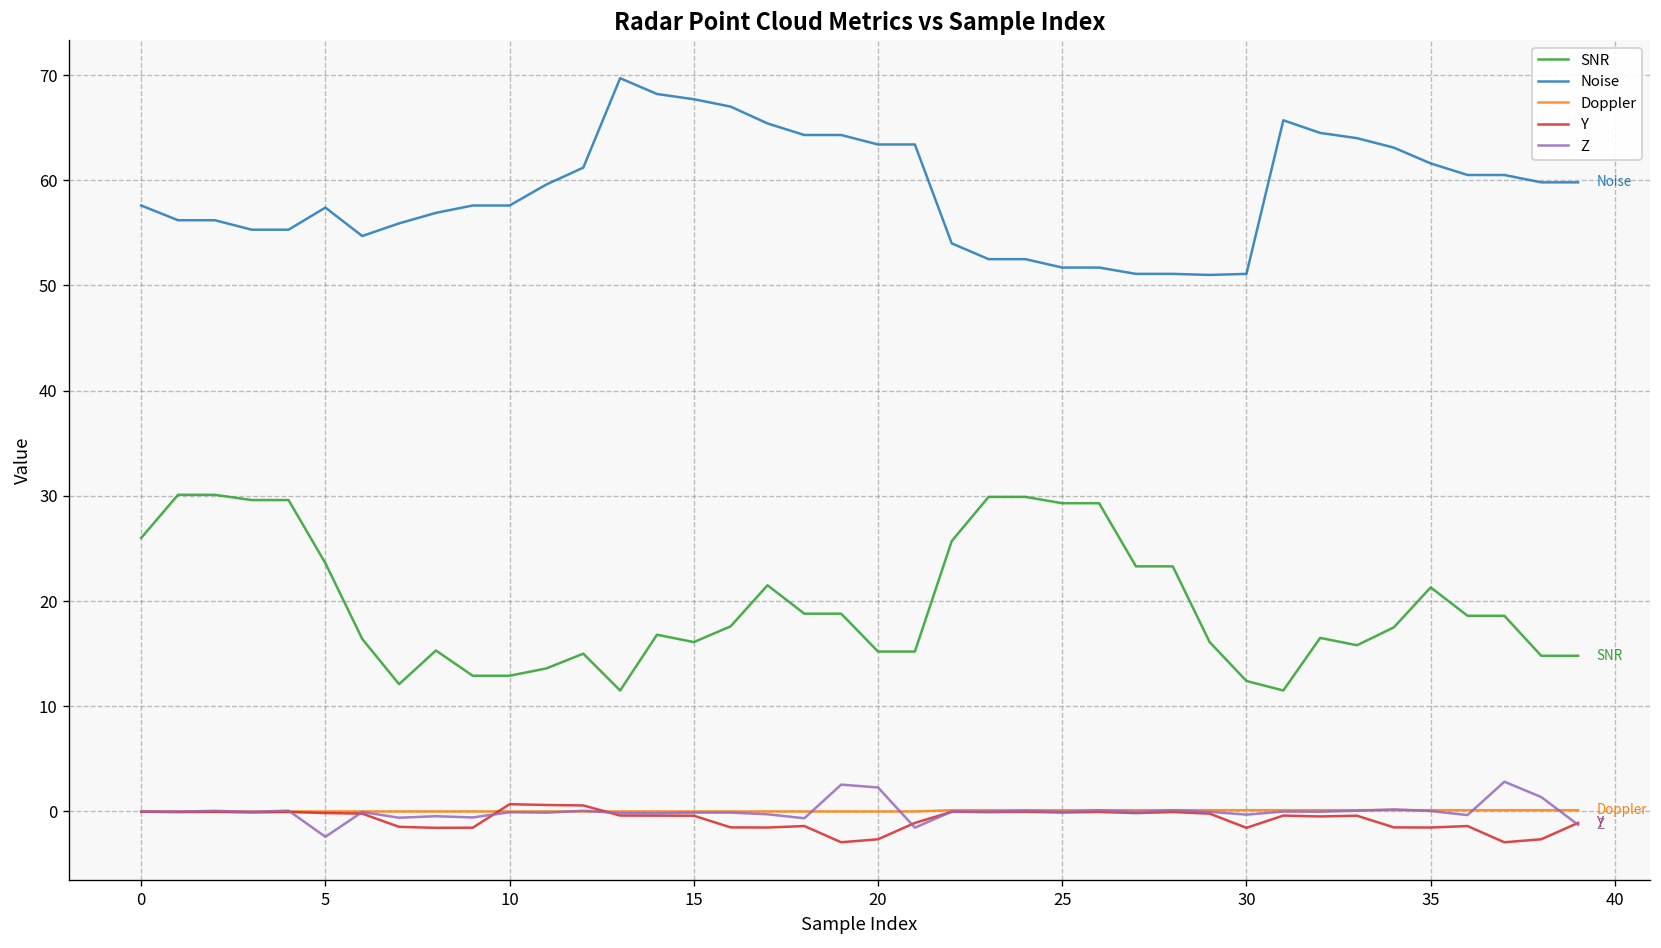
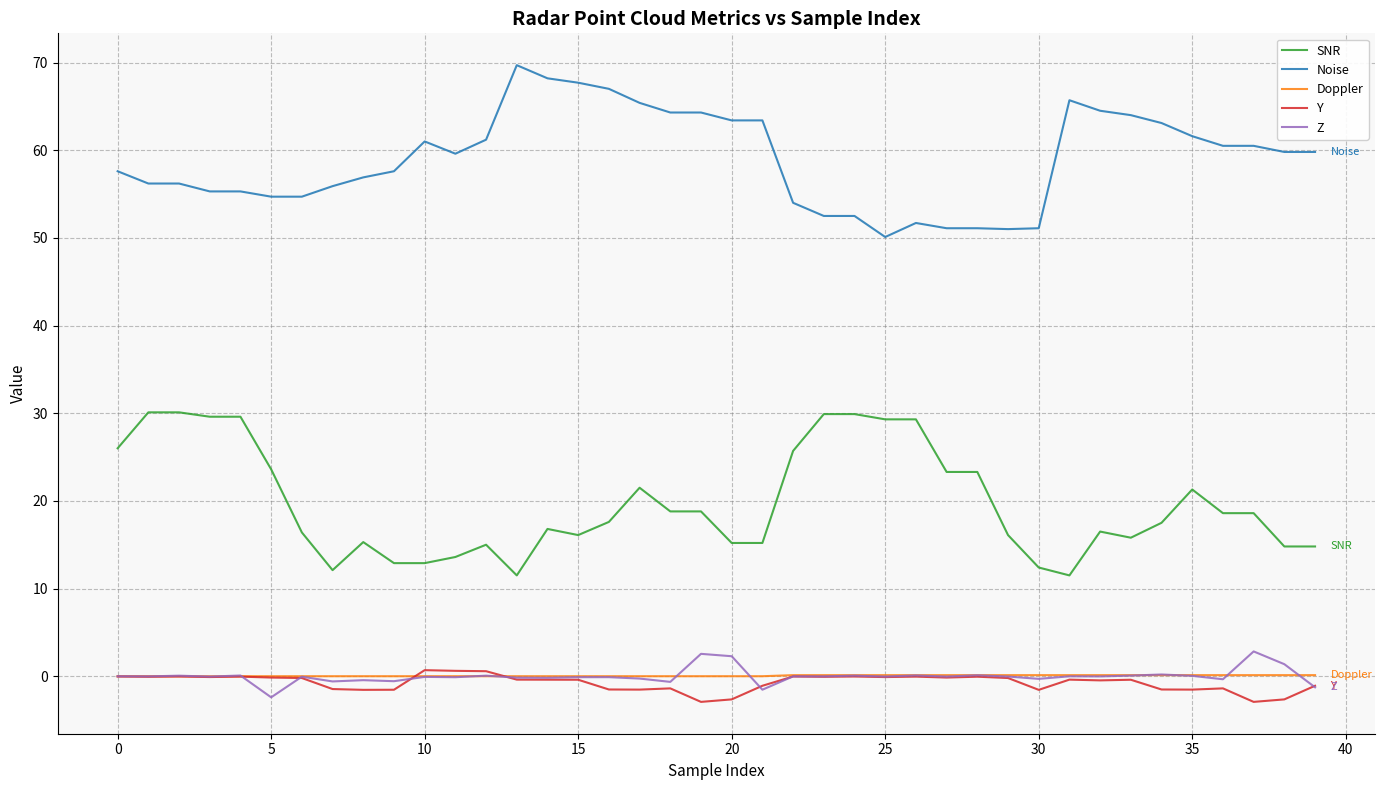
Noise, 5: 57 -> 55
Noise, 10: 58 -> 61
Noise, 25: 52 -> 50
